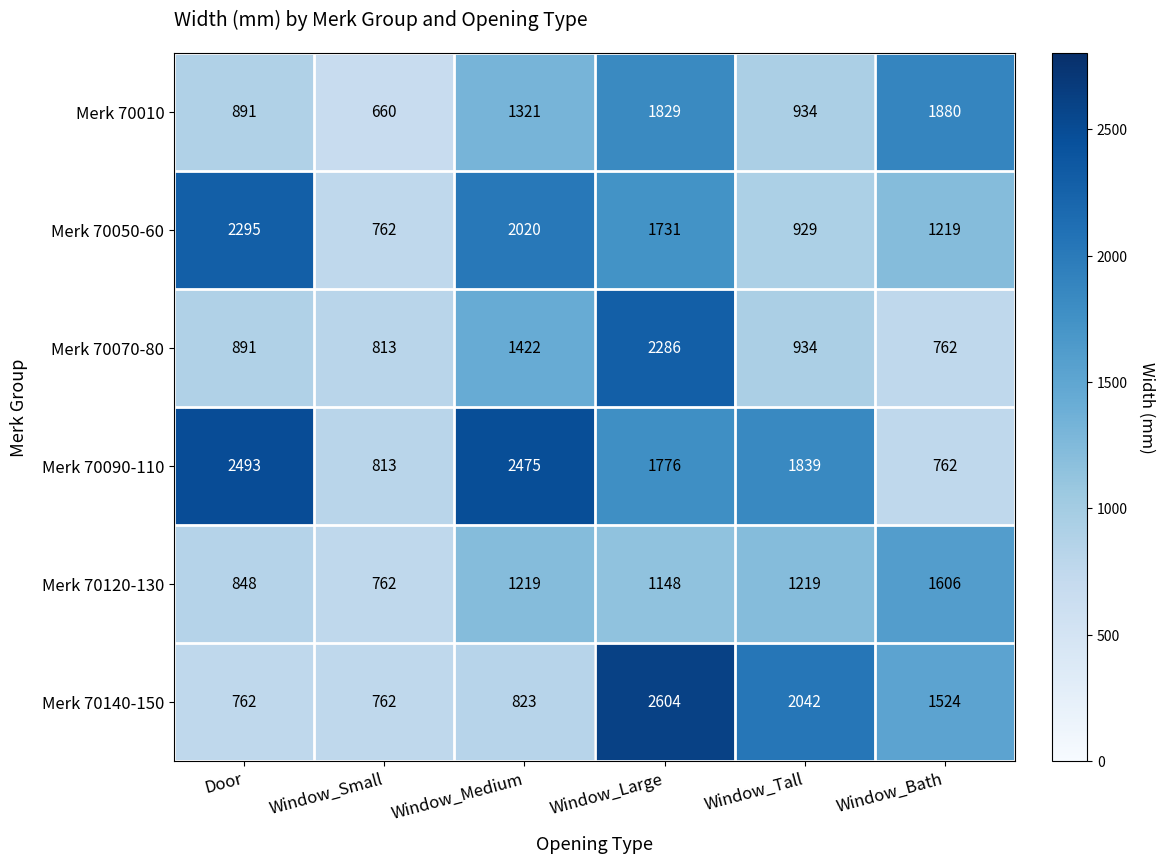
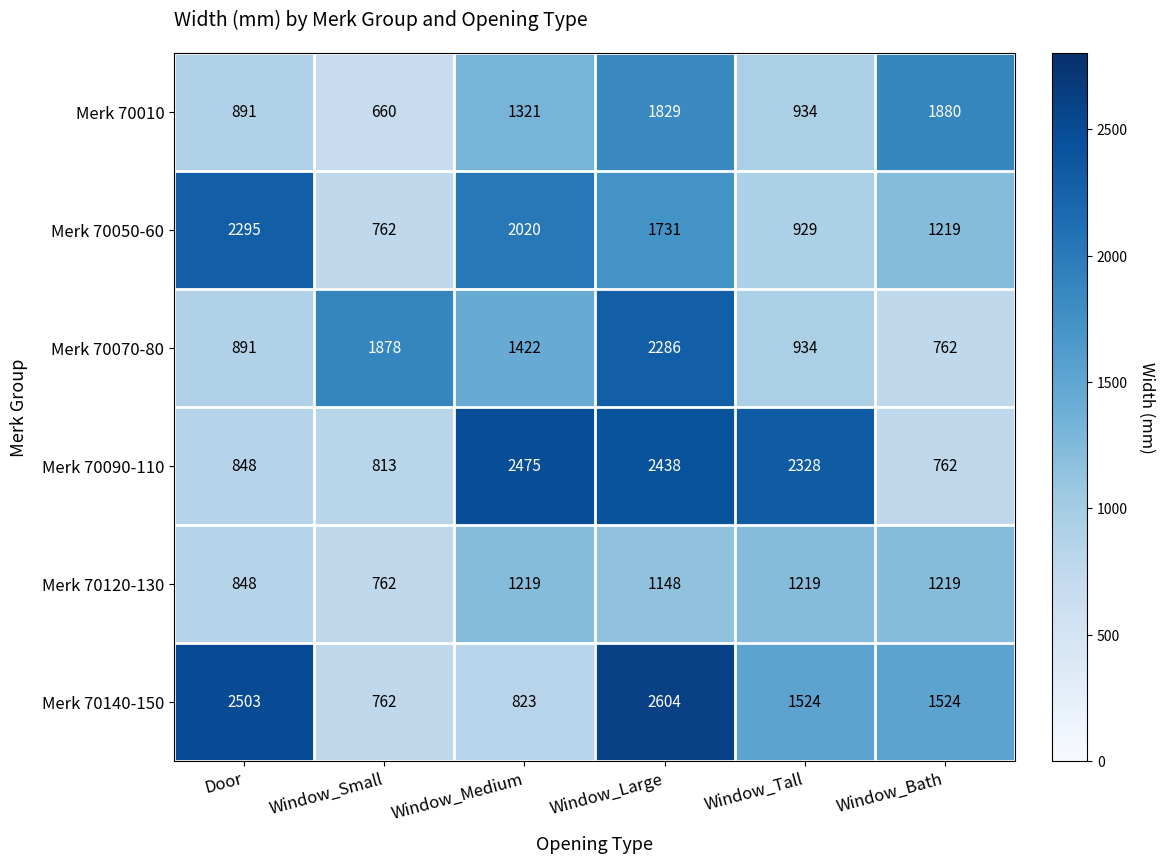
Merk 70070-80, Window_Small: 813 -> 1878
Merk 70090-110, Door: 2493 -> 848
Merk 70090-110, Window_Large: 1776 -> 2438
Merk 70090-110, Window_Tall: 1839 -> 2328
Merk 70120-130, Window_Bath: 1606 -> 1219
Merk 70140-150, Door: 762 -> 2503
Merk 70140-150, Window_Tall: 2042 -> 1524
